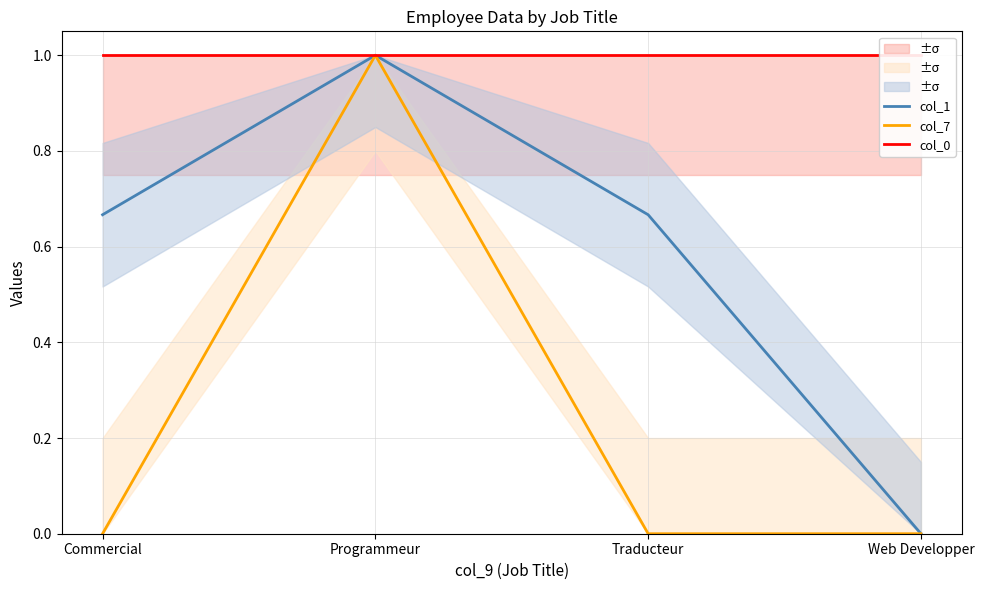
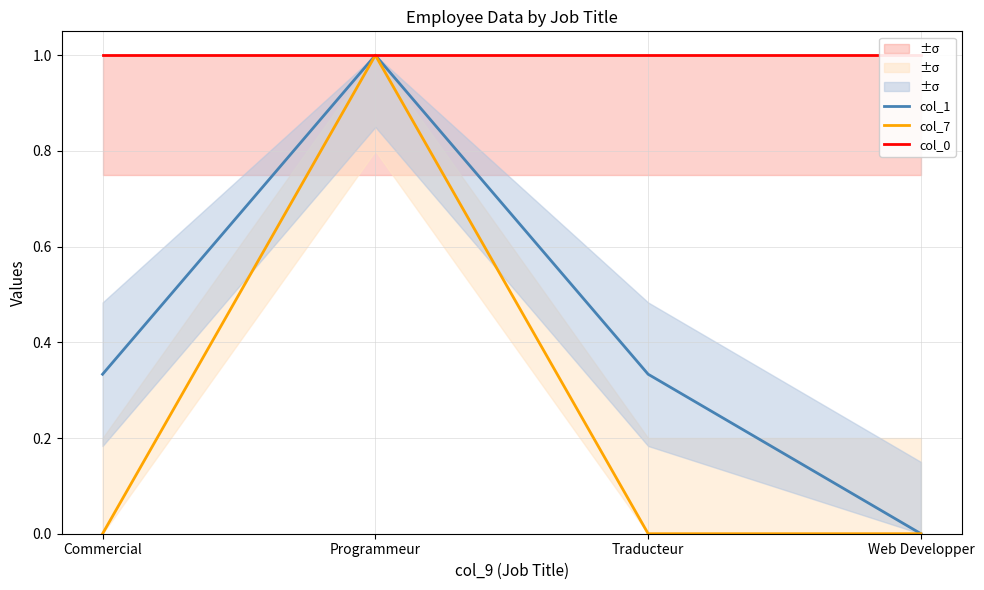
col_1, Commercial: 0.67 -> 0.33
col_1, Traducteur: 0.67 -> 0.33
